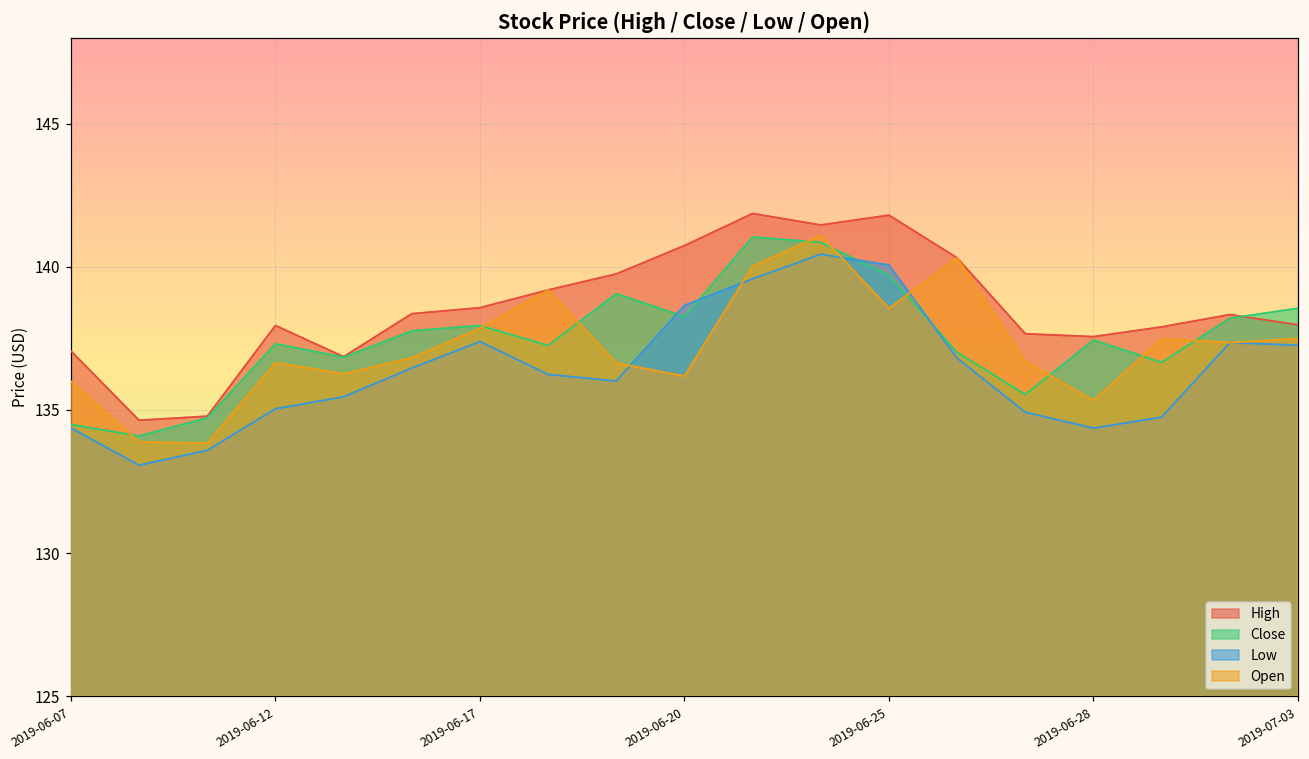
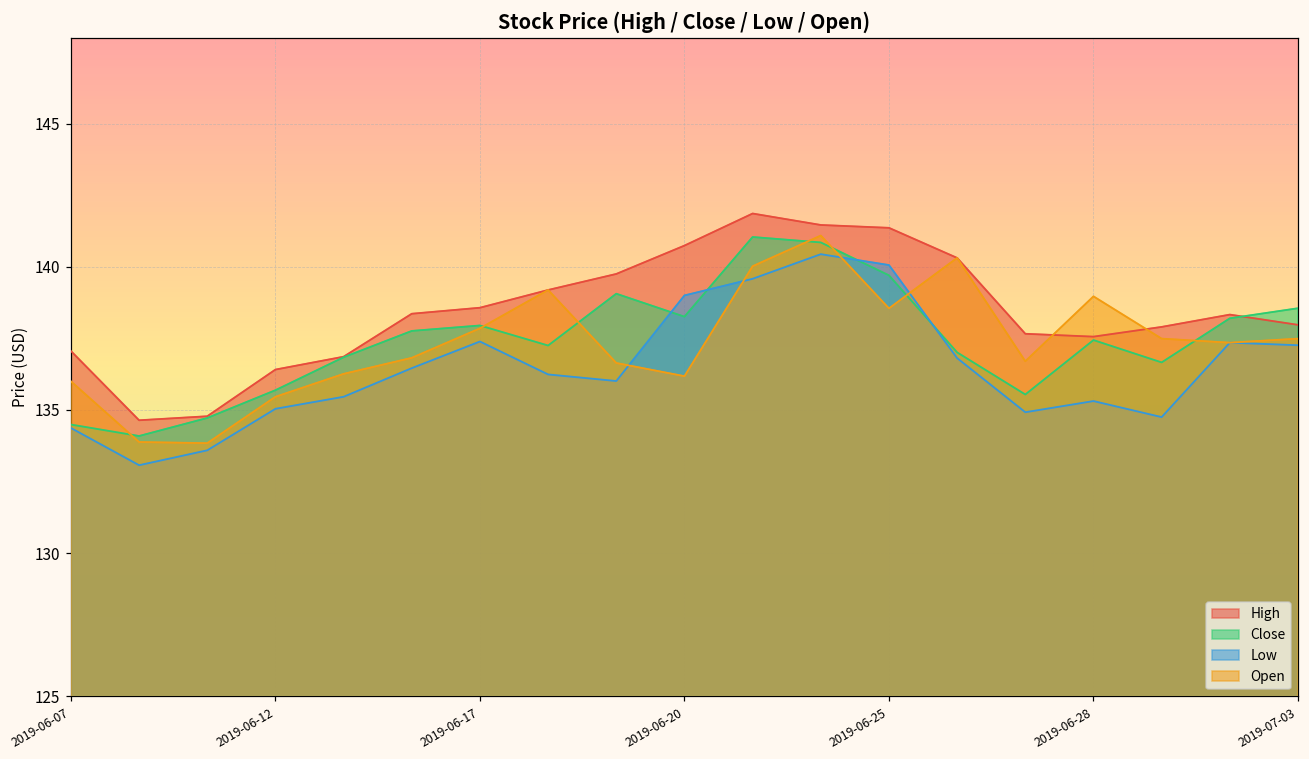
High, 2019-06-12: 137.9 -> 136.4
Close, 2019-06-12: 137.3 -> 135.7
Open, 2019-06-12: 136.7 -> 135.5
Low, 2019-06-20: 138.6 -> 139.0
High, 2019-06-25: 141.8 -> 141.4
Low, 2019-06-28: 134.4 -> 135.3
Open, 2019-06-28: 135.3 -> 139.0
